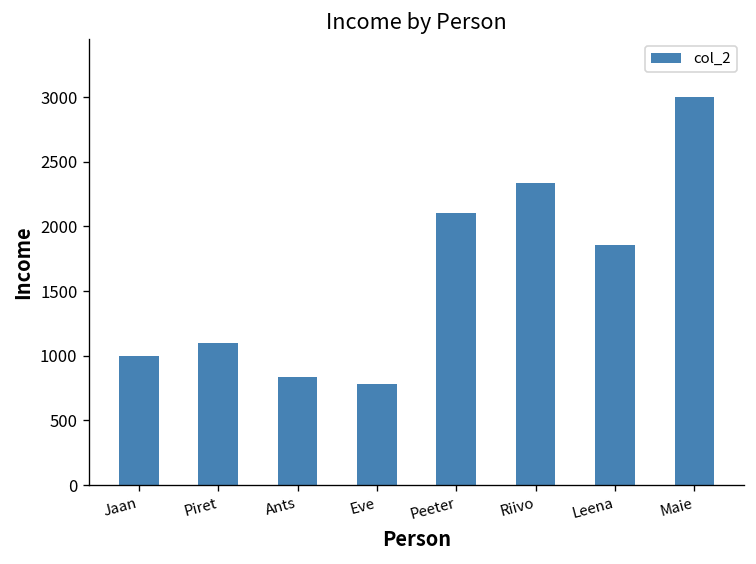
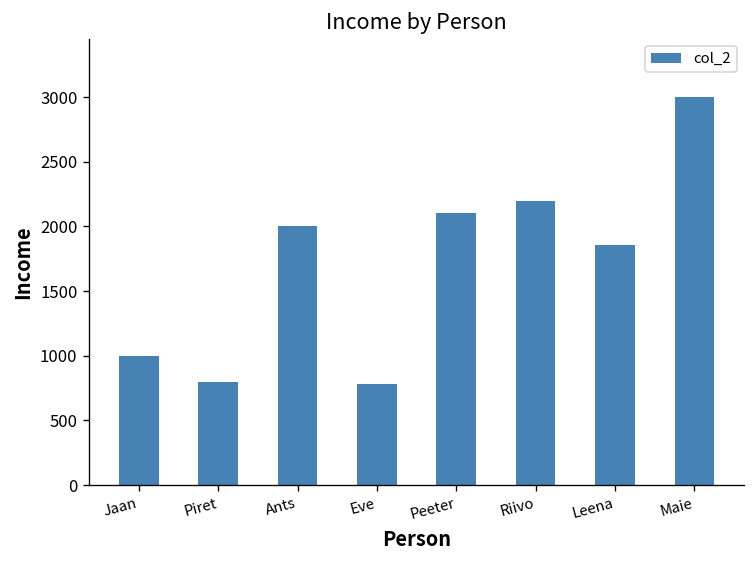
Piret: 1100 -> 800
Ants: 840 -> 2000
Riivo: 2330 -> 2200
